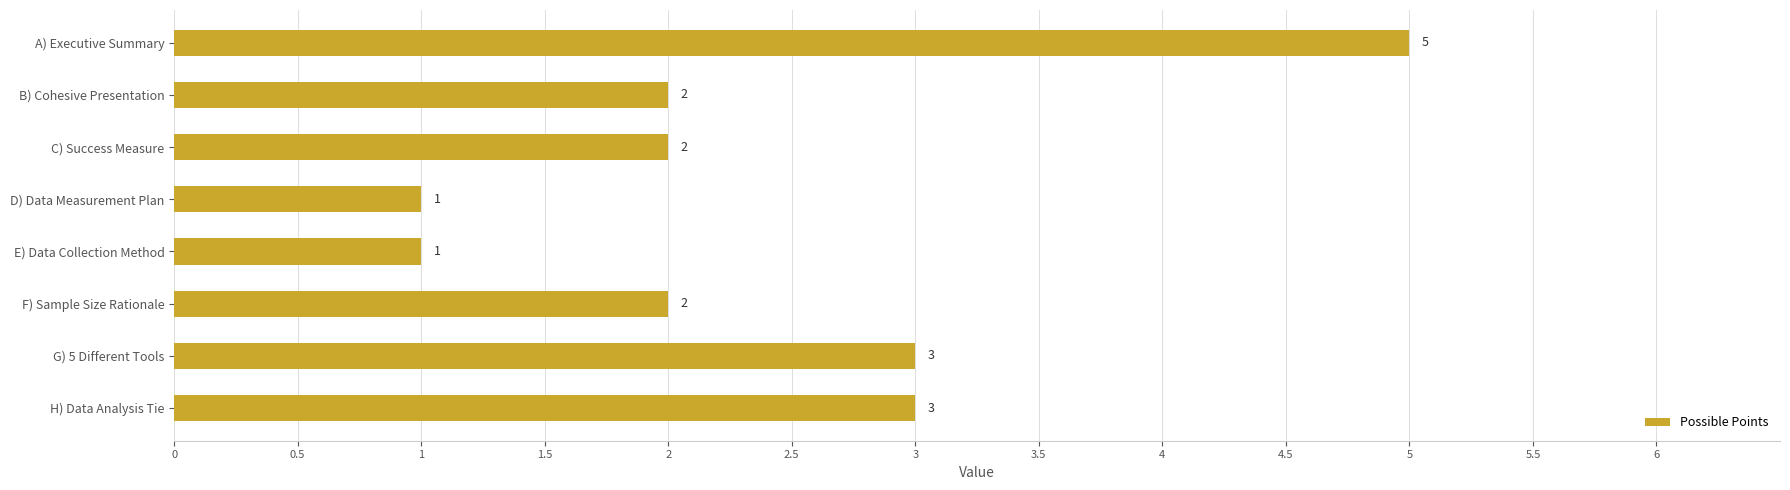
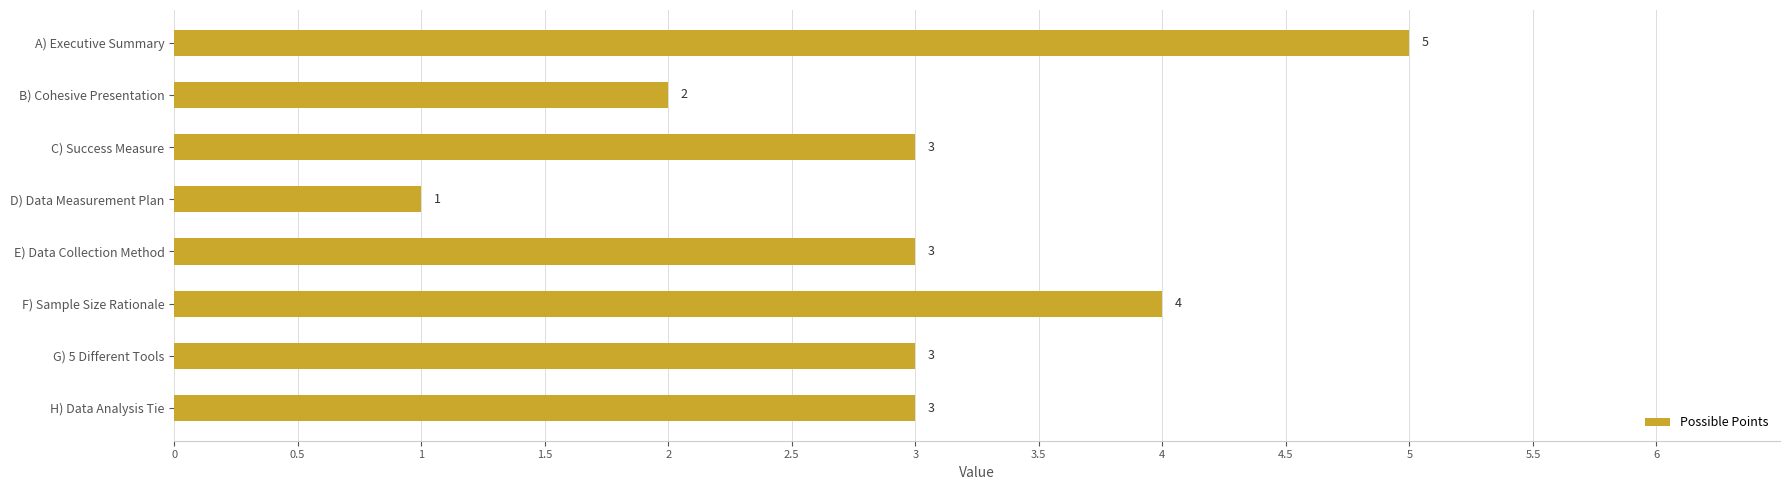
C) Success Measure: 2 -> 3
E) Data Collection Method: 1 -> 3
F) Sample Size Rationale: 2 -> 4
